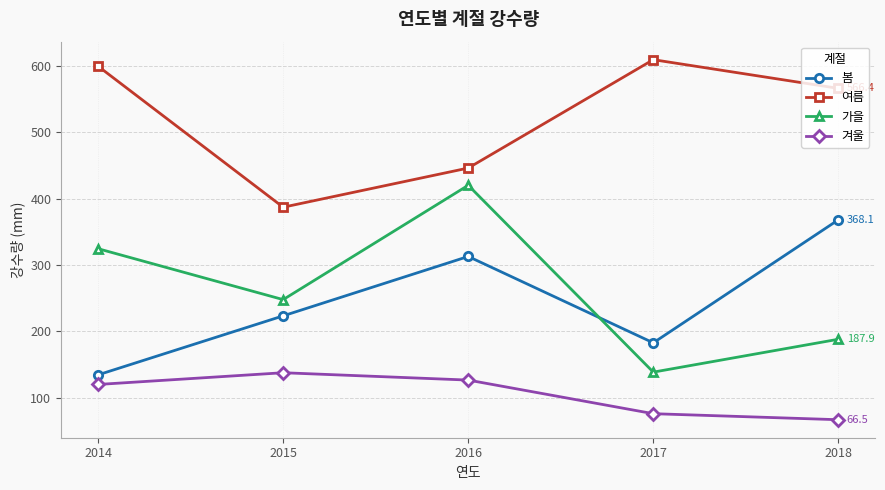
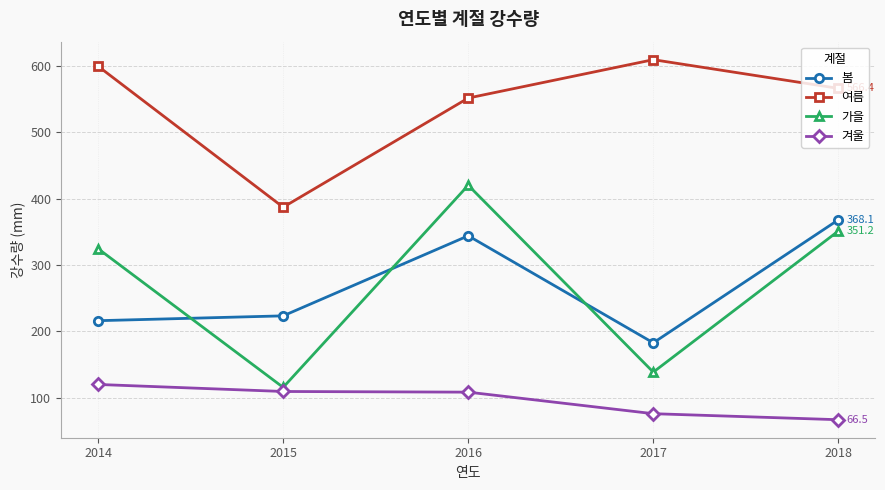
봄, 2014: 130 -> 220
가을, 2015: 250 -> 120
겨울, 2015: 140 -> 110
봄, 2016: 310 -> 340
여름, 2016: 450 -> 550
겨울, 2016: 130 -> 110
가을, 2018: 187.9 -> 351.2
